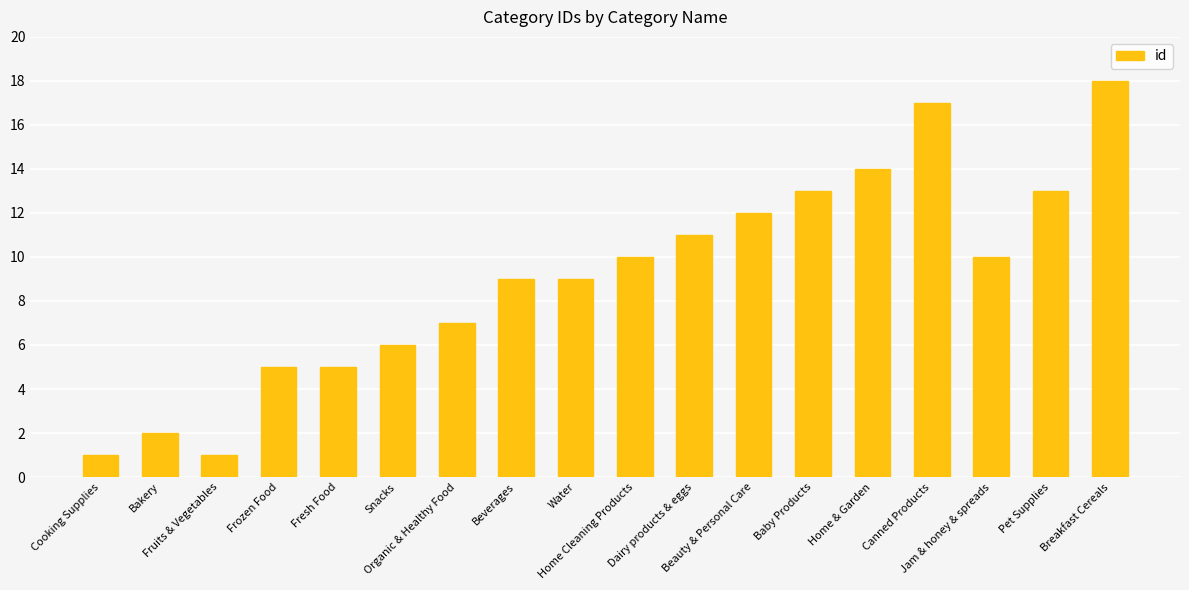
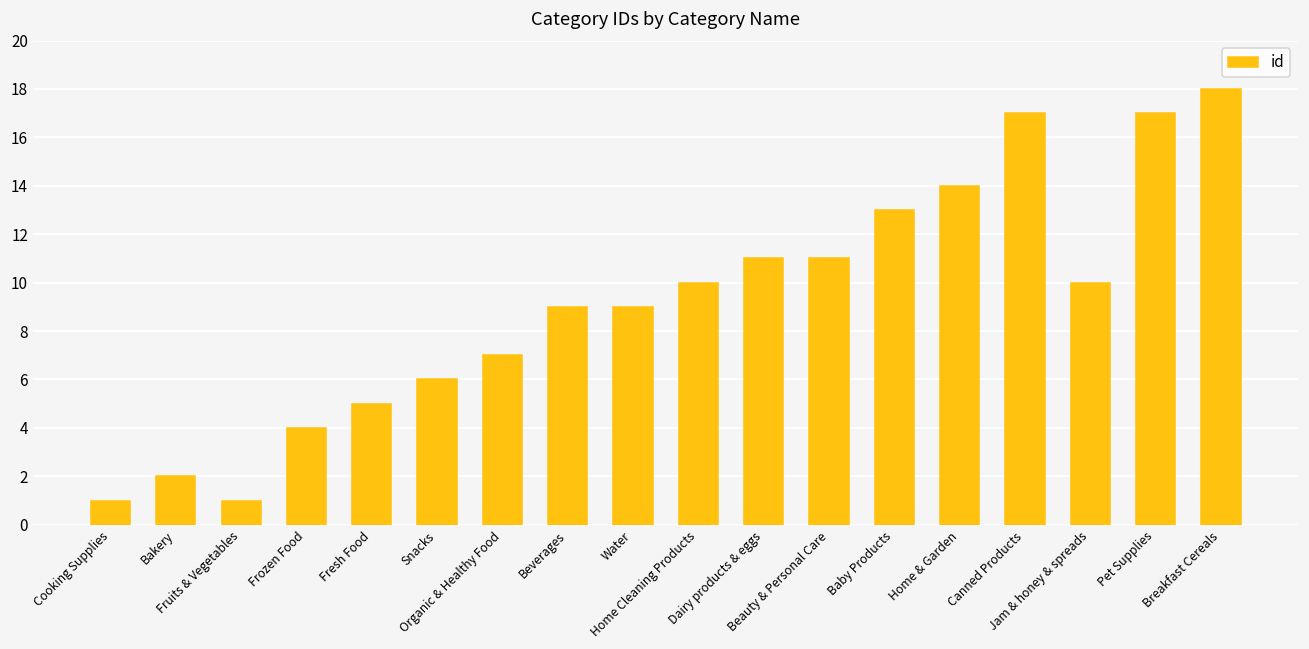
Frozen Food: 5 -> 4
Beauty & Personal Care: 12 -> 11
Pet Supplies: 13 -> 17
